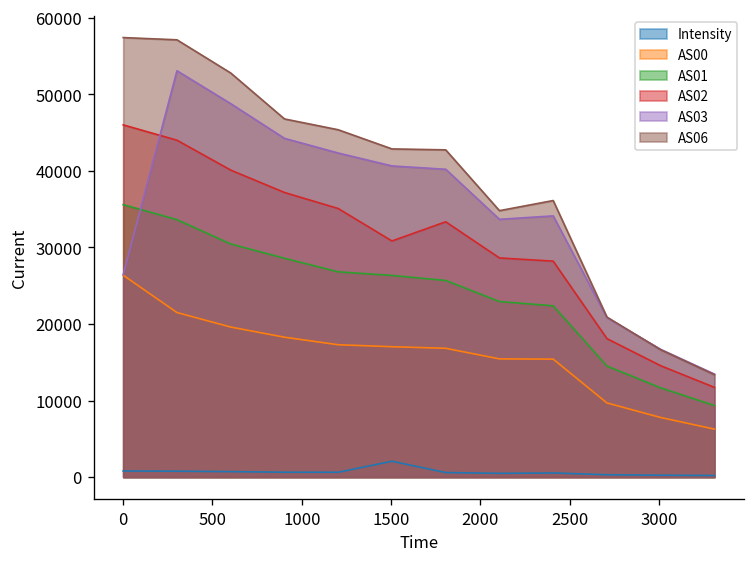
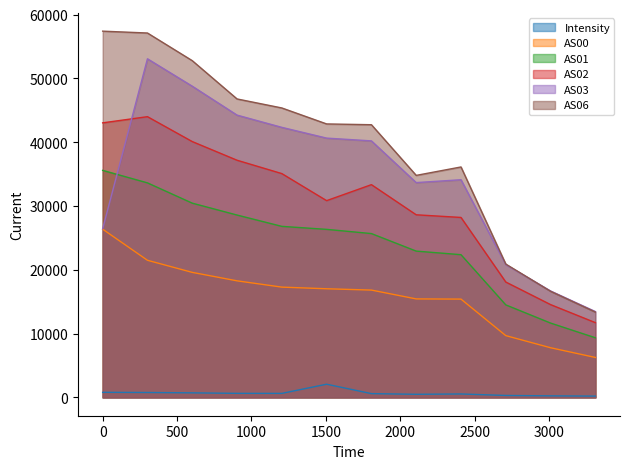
AS02, 0: 46000 -> 43000
